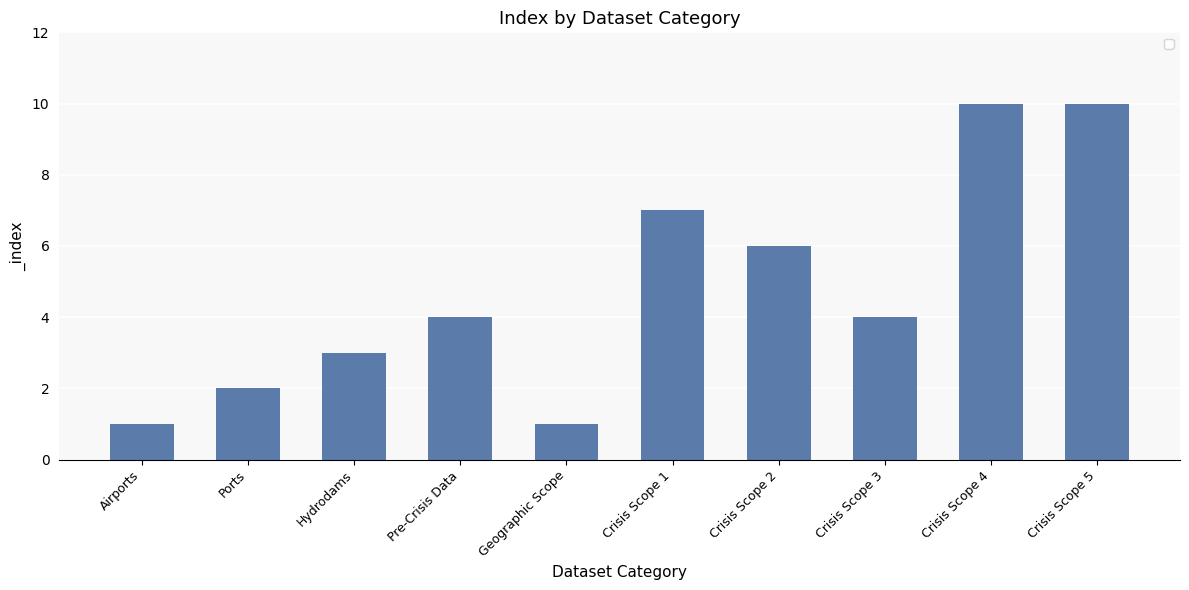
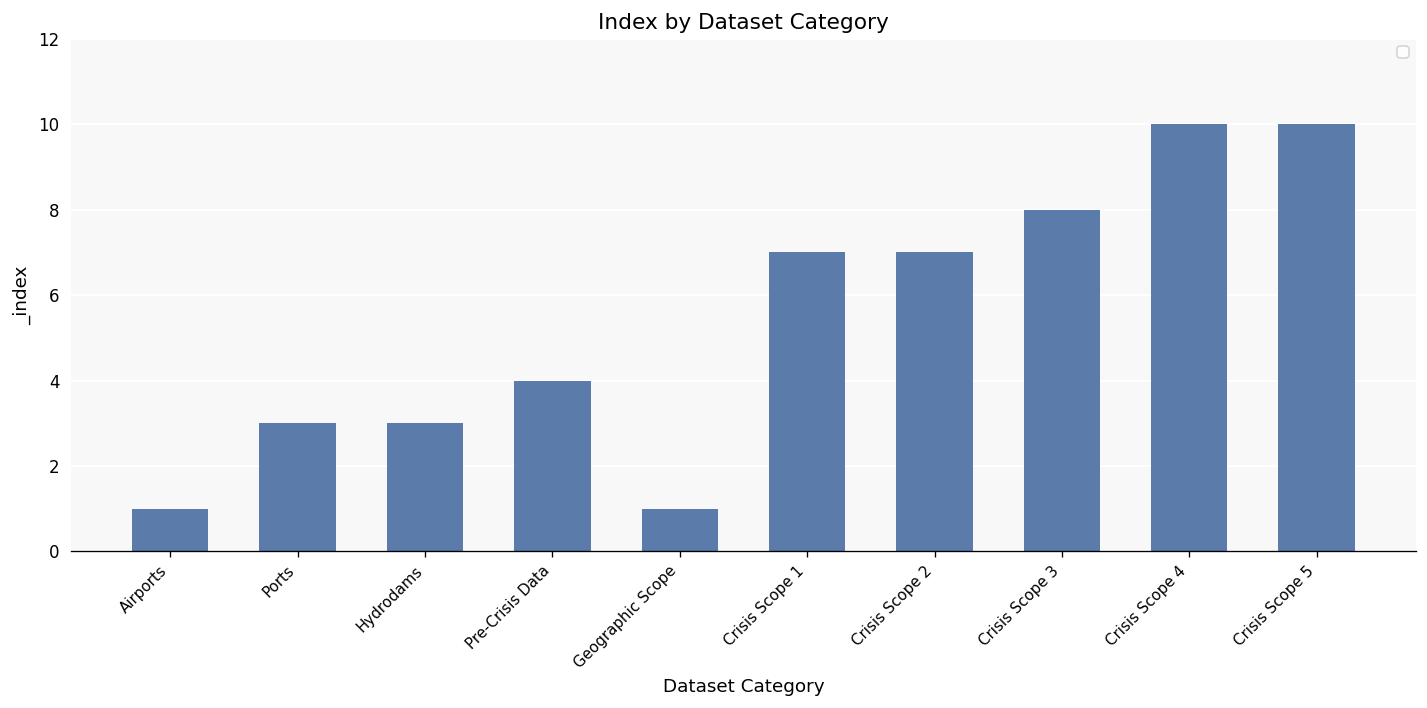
Ports: 2 -> 3
Crisis Scope 2: 6 -> 7
Crisis Scope 3: 4 -> 8
